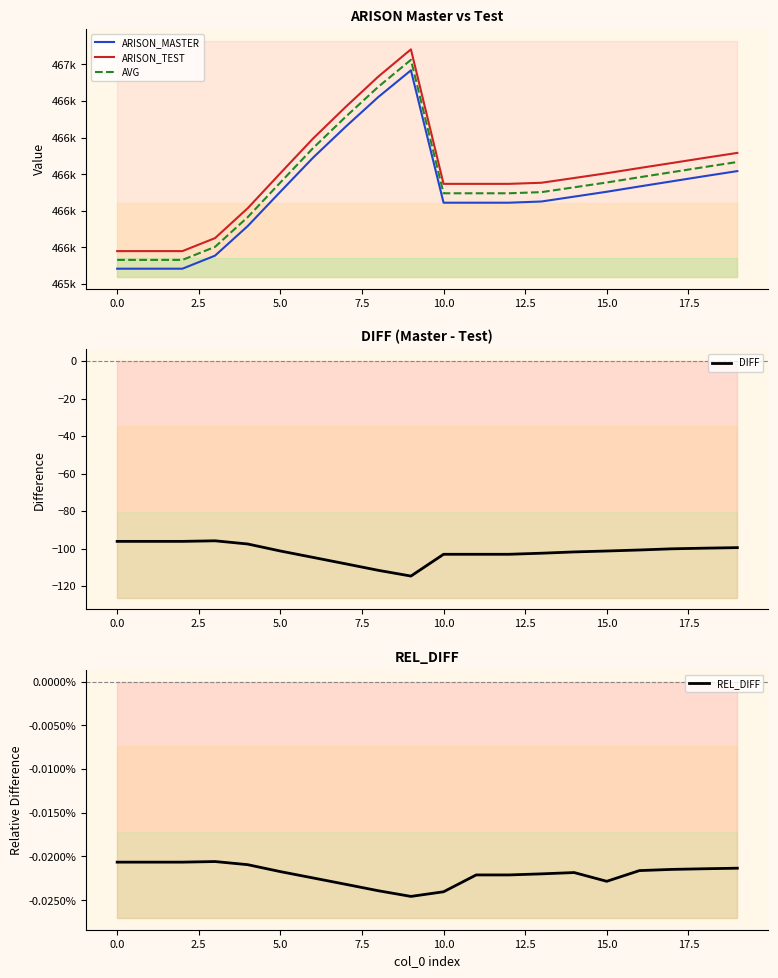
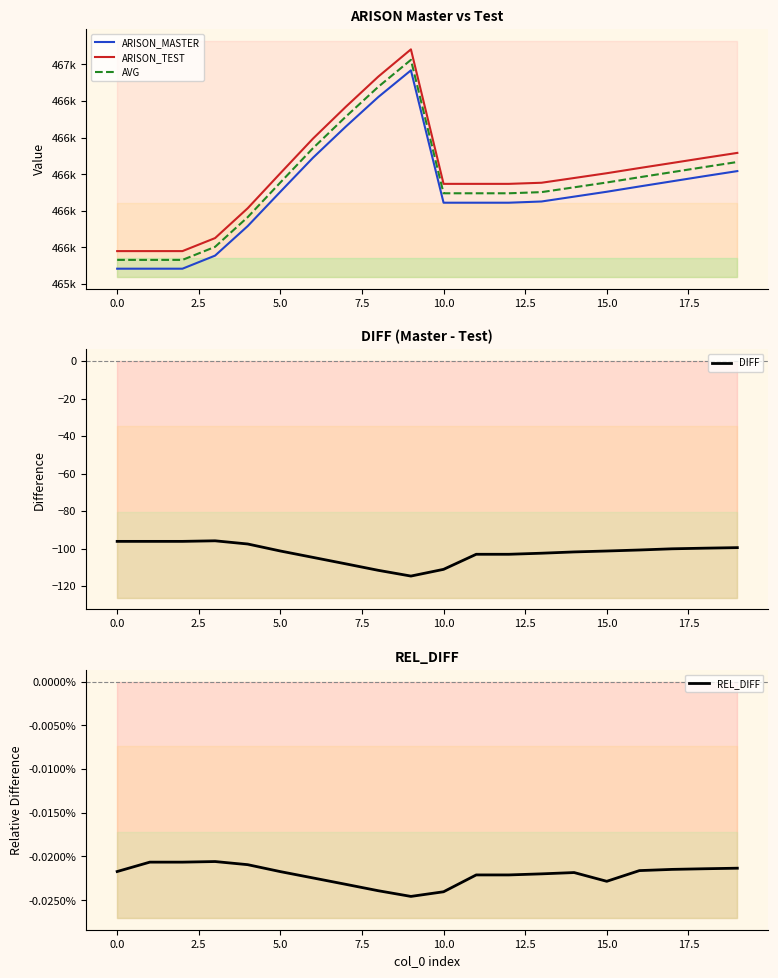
DIFF (Master - Test), DIFF, 10.0: -103 -> -111
REL_DIFF, REL_DIFF, 0.0: -0.021% -> -0.022%
